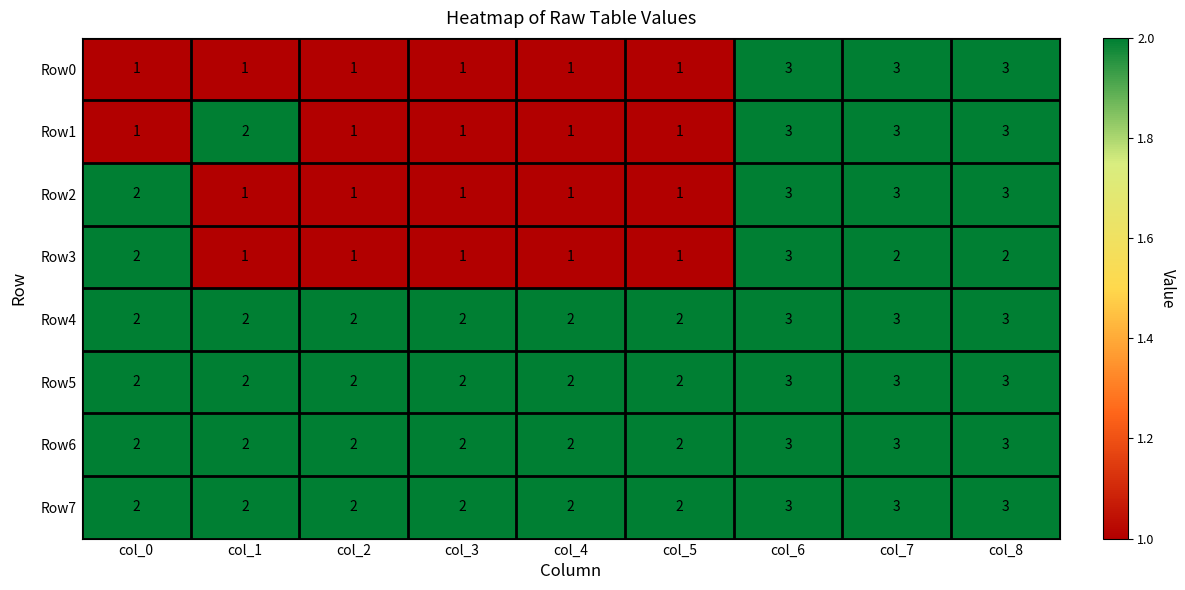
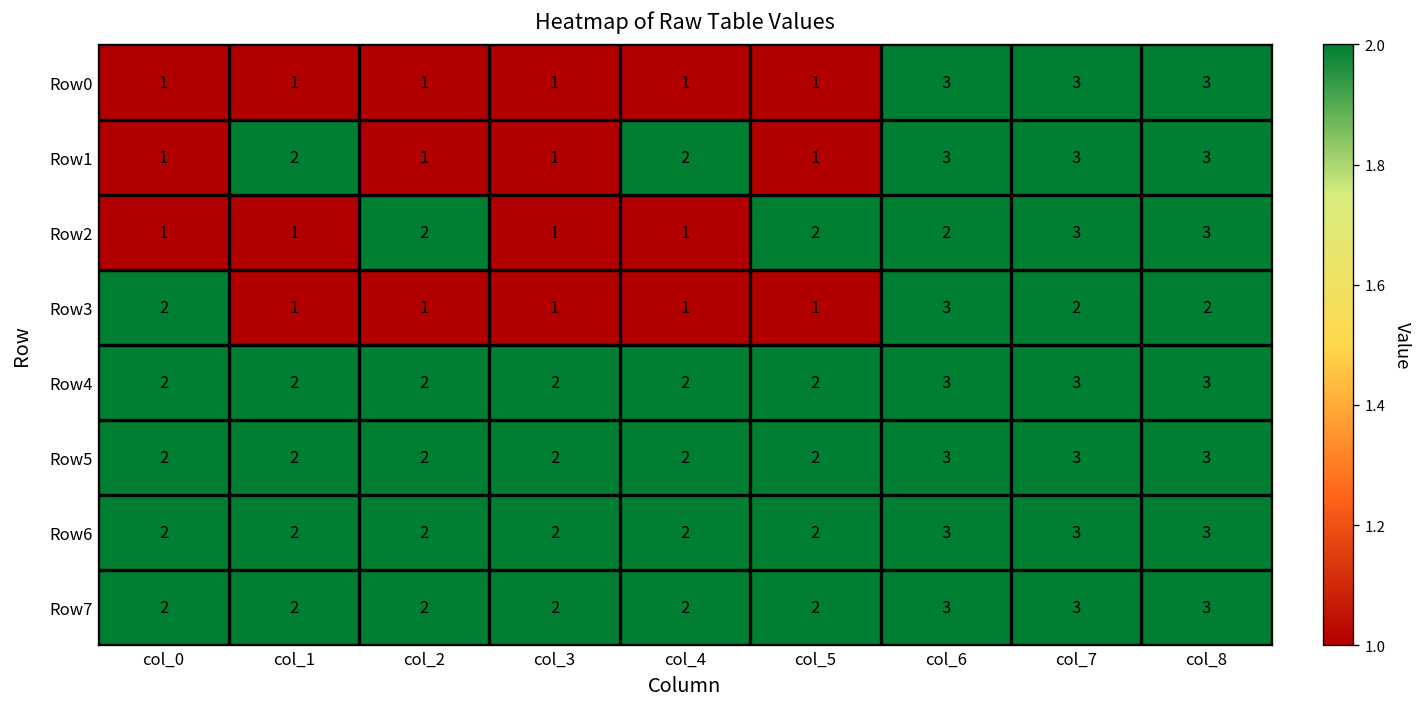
Row1, col_4: 1 -> 2
Row2, col_0: 2 -> 1
Row2, col_2: 1 -> 2
Row2, col_5: 1 -> 2
Row2, col_6: 3 -> 2
